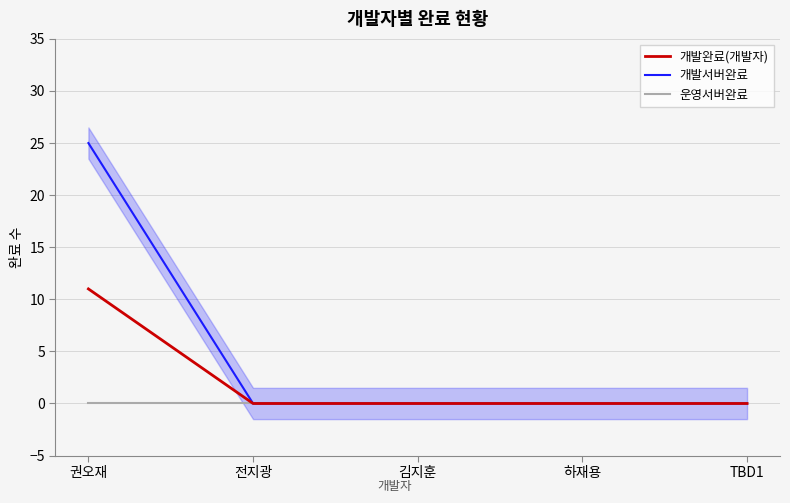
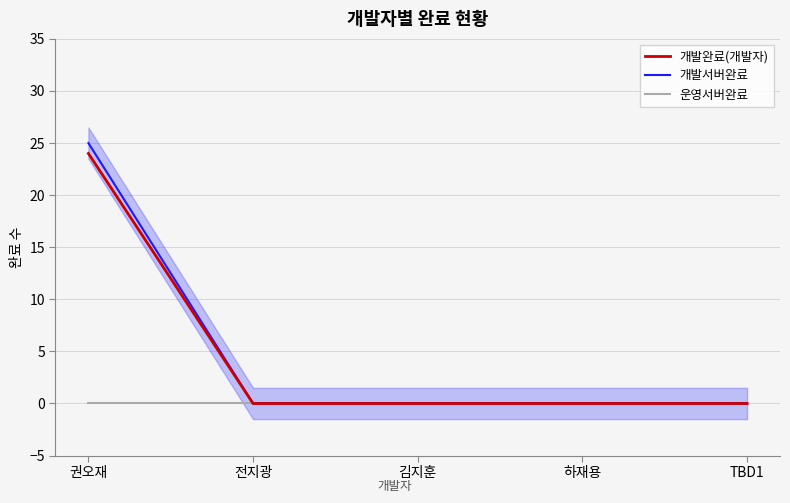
개발완료(개발자), 권오재: 11 -> 24
